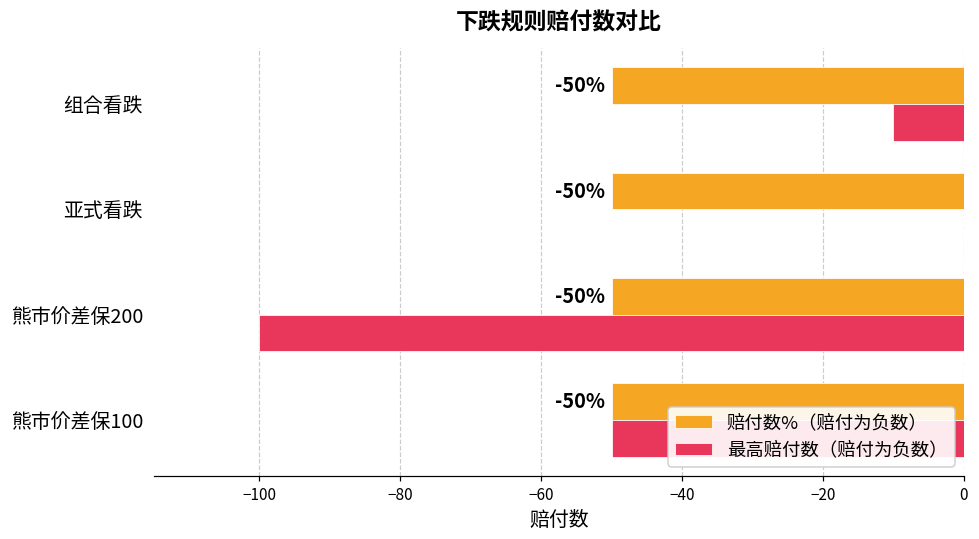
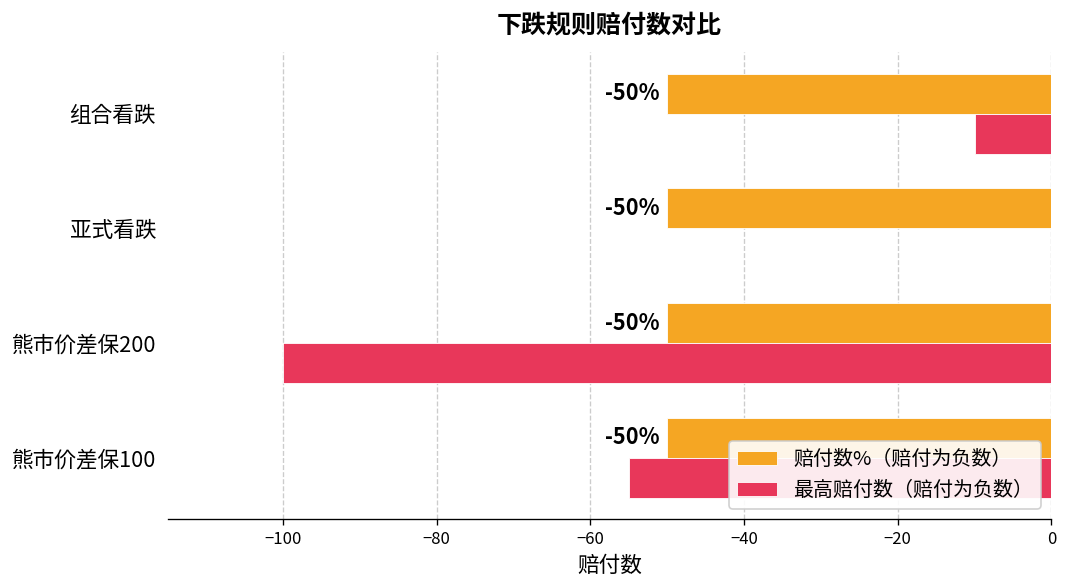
最高赔付数（赔付为负数）, 熊市价差保100: -50 -> -55
